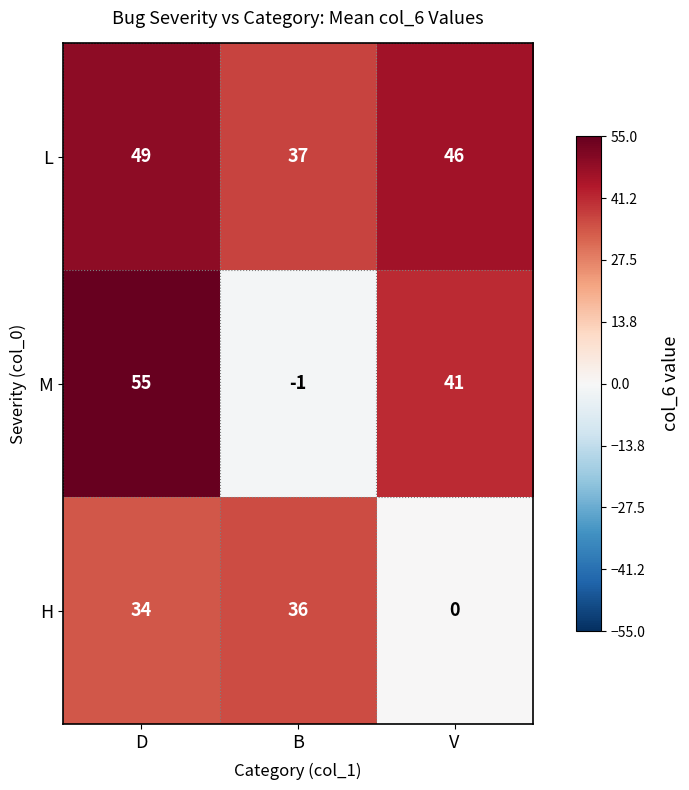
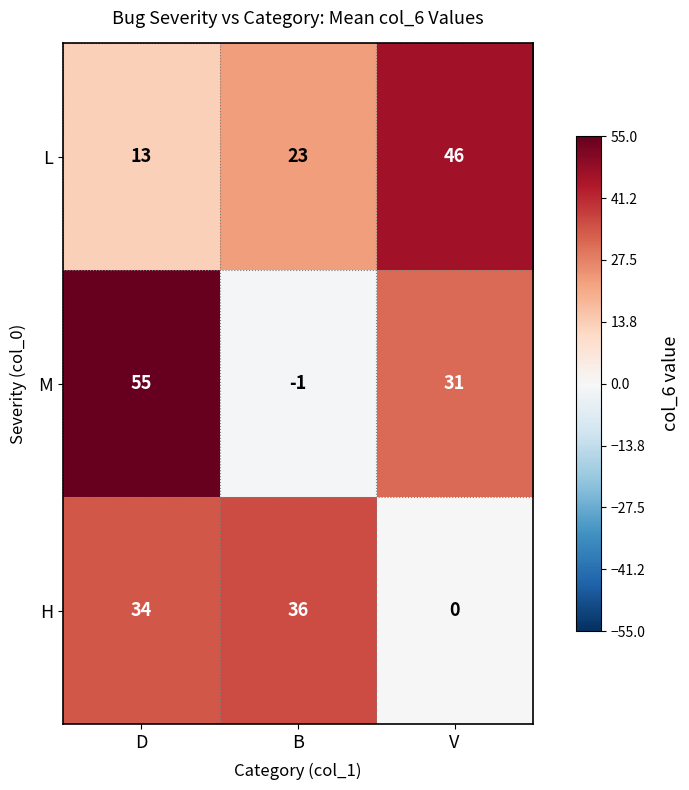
L, D: 49 -> 13
L, B: 37 -> 23
M, V: 41 -> 31
